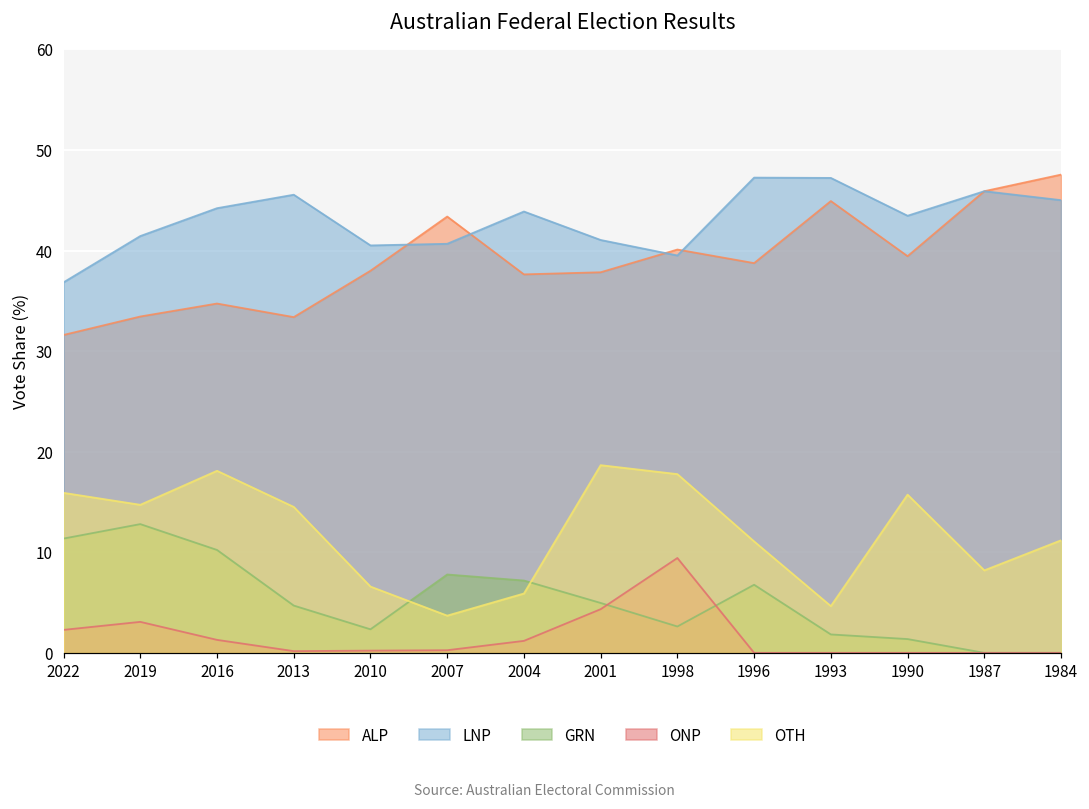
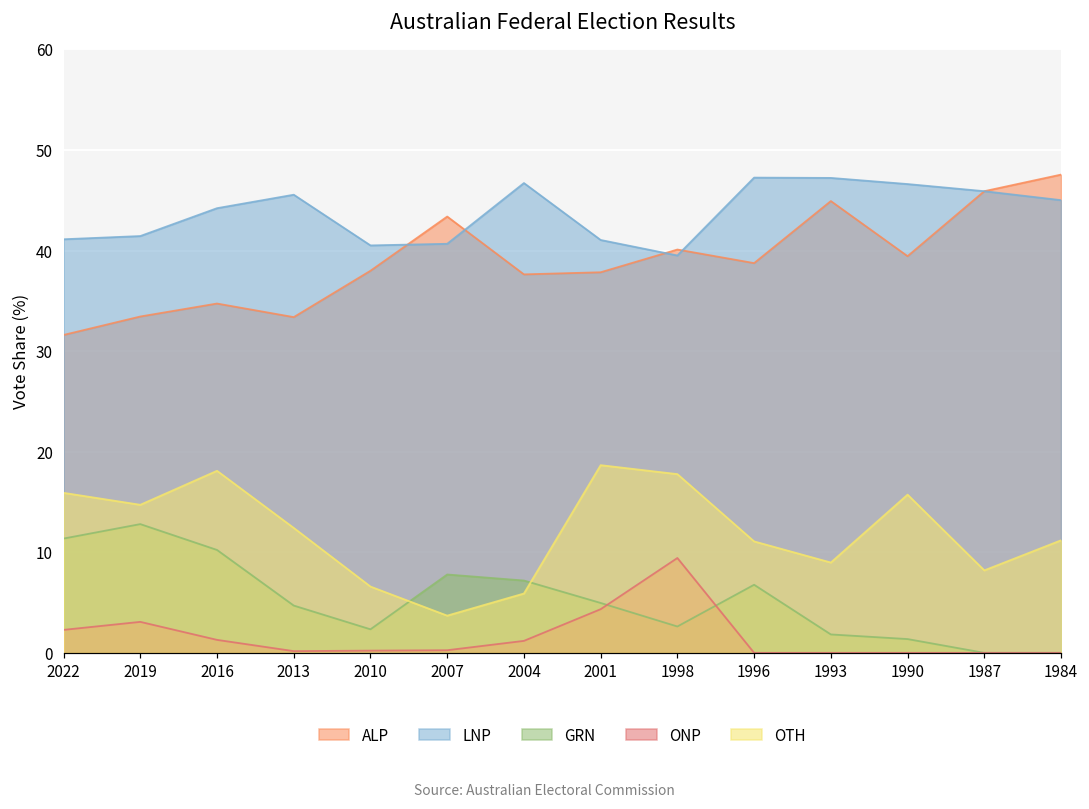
LNP, 2022: 37 -> 41
OTH, 2013: 15 -> 12
LNP, 2004: 44 -> 47
OTH, 1993: 5 -> 9
LNP, 1990: 43 -> 47
